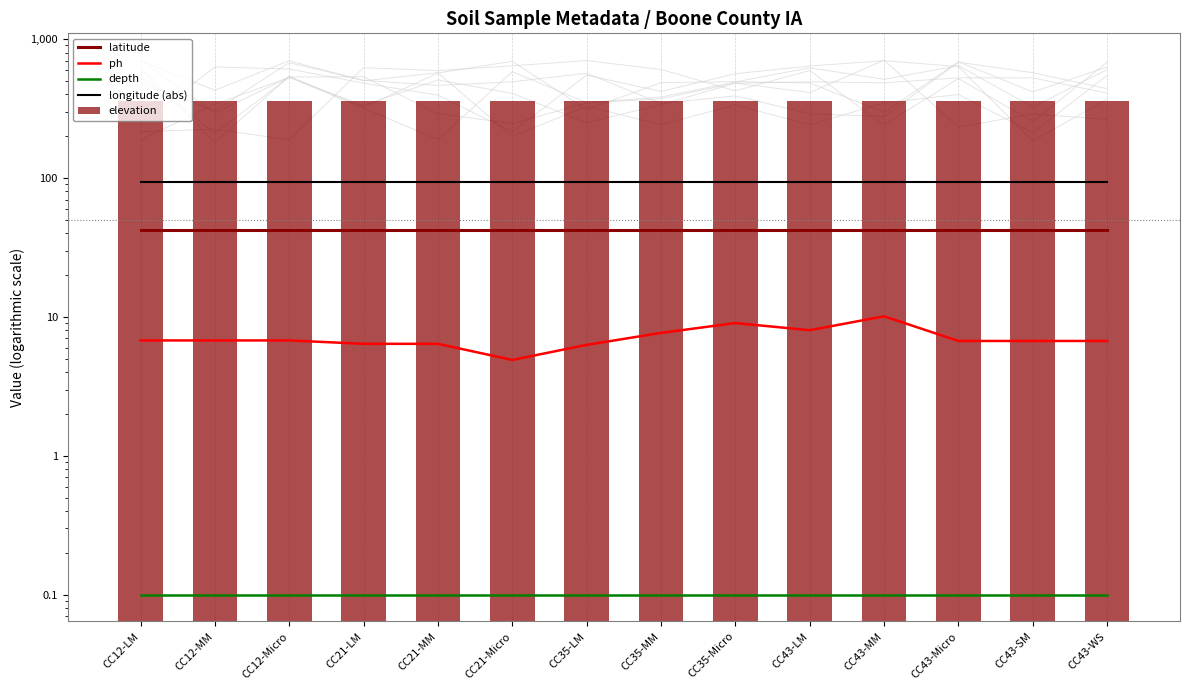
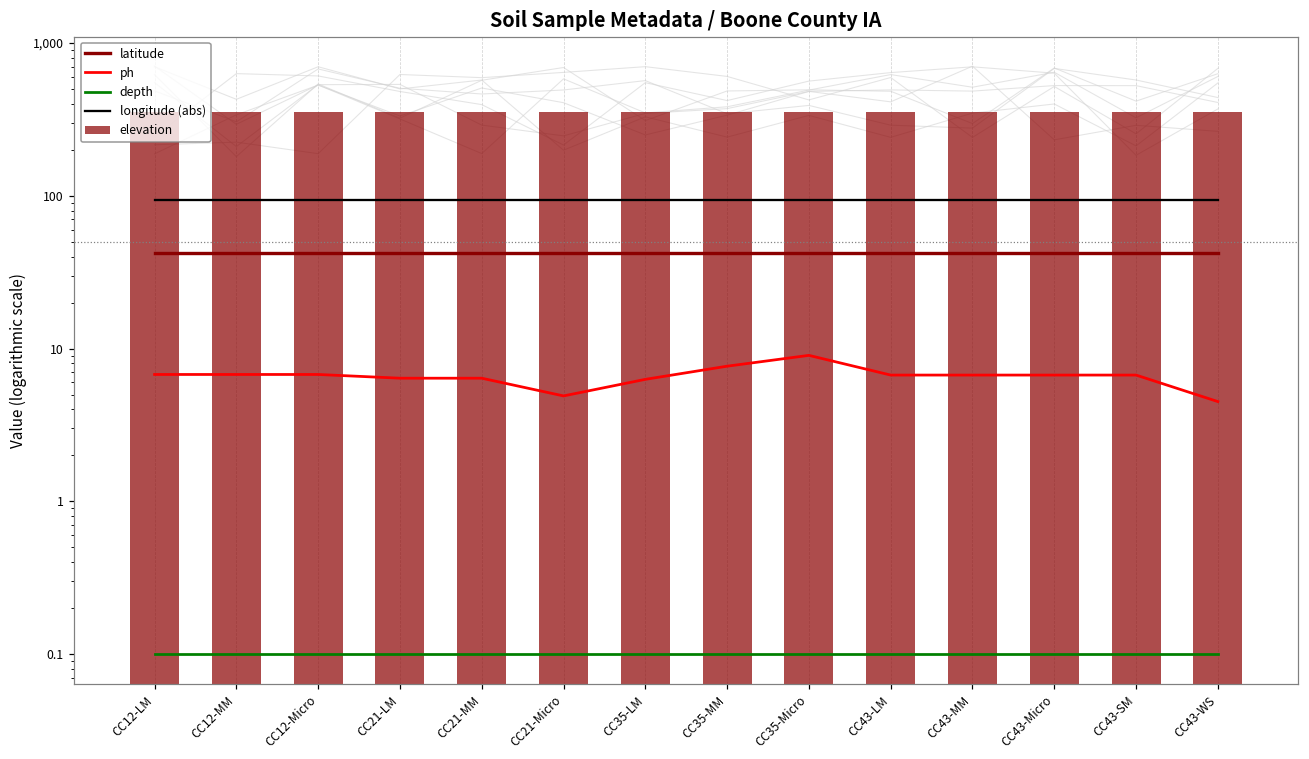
ph, CC43-LM: 8 -> 7
ph, CC43-MM: 10 -> 7
ph, CC43-WS: 7 -> 4.5
